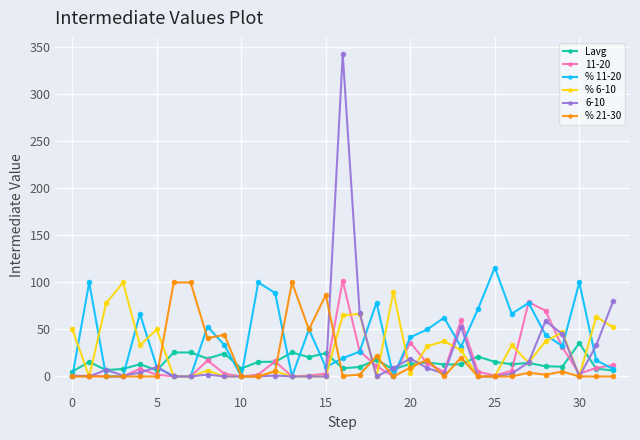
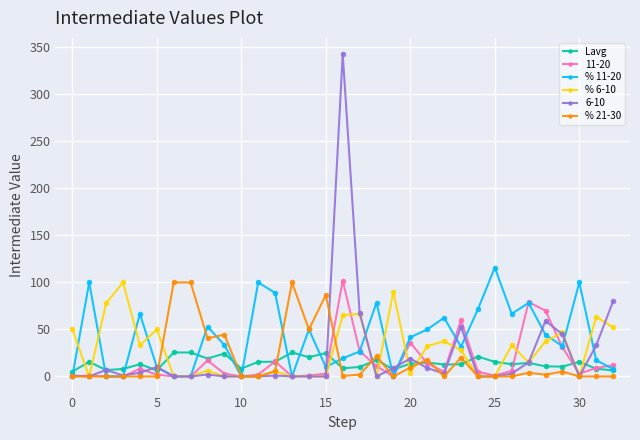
Lavg, 30: 40 -> 20
